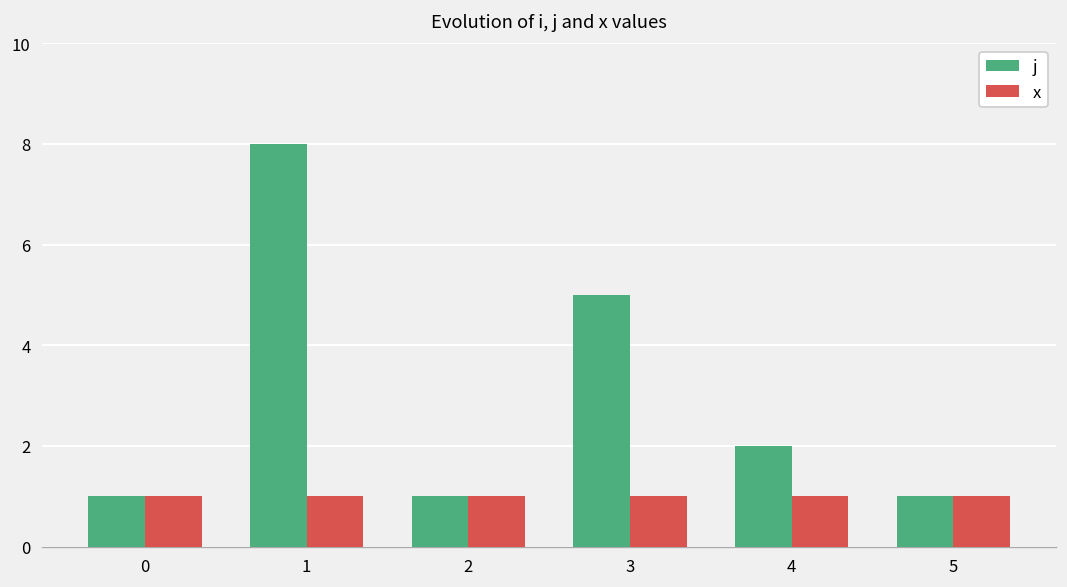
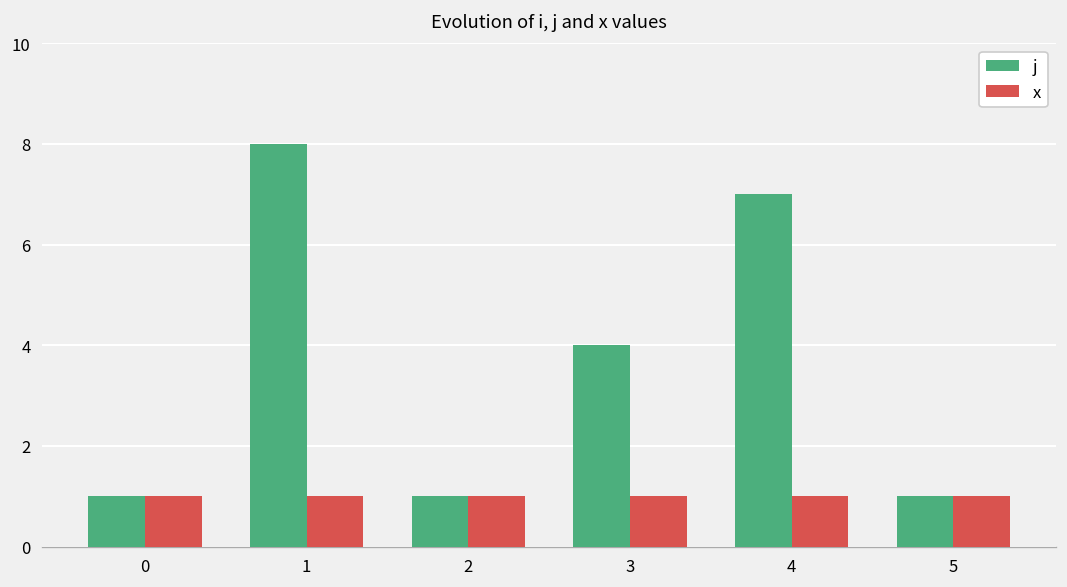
j, 3: 5 -> 4
j, 4: 2 -> 7
